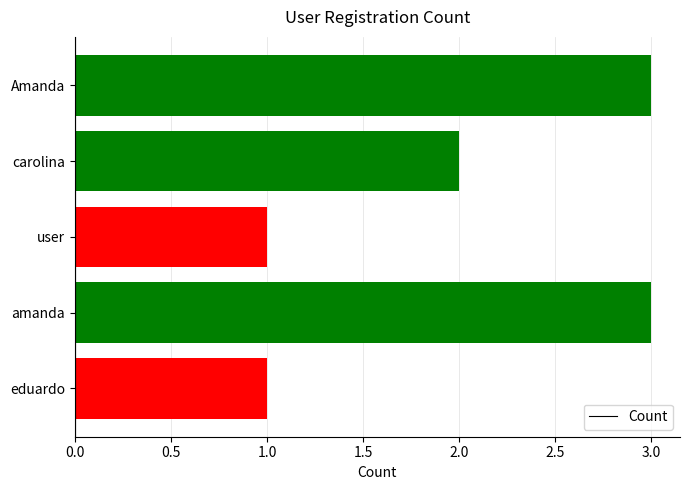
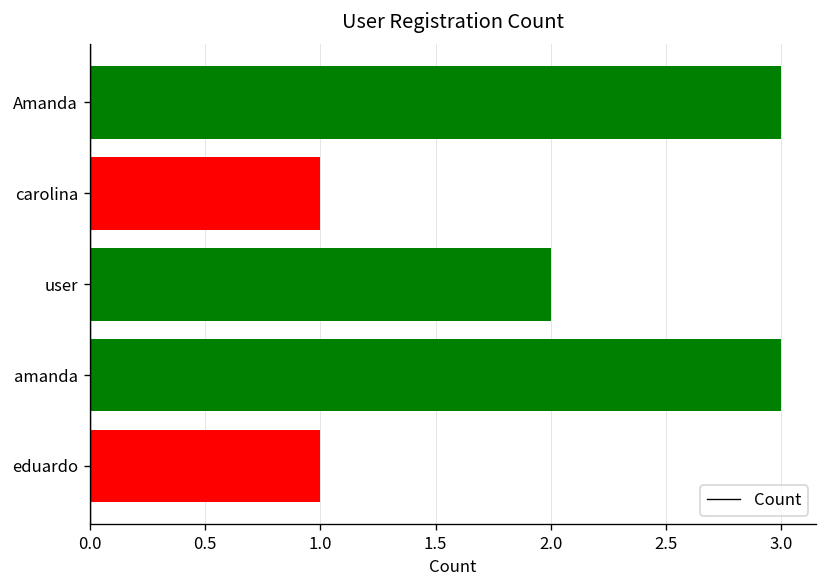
carolina: 2 -> 1
user: 1 -> 2
